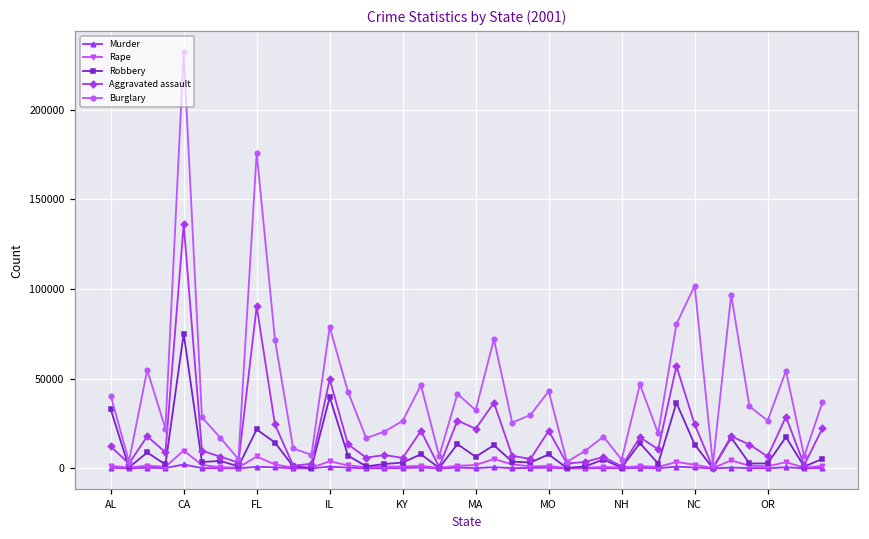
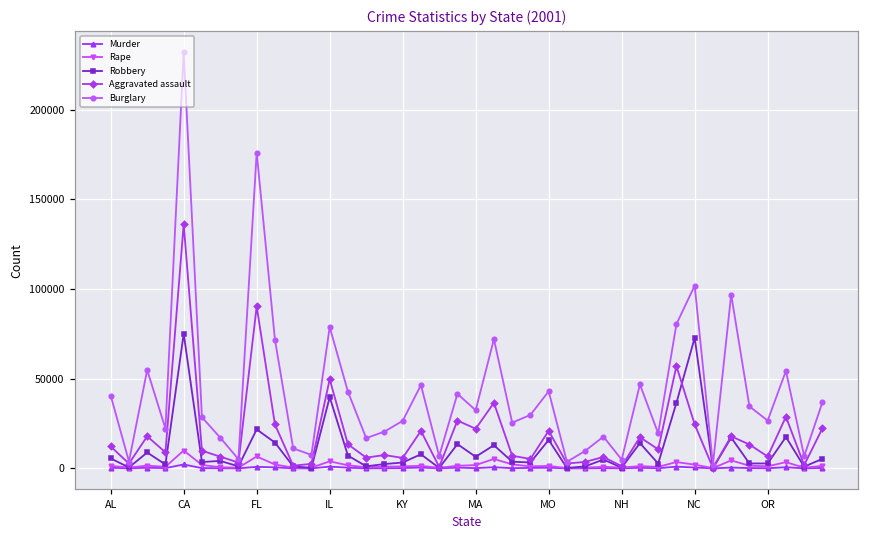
Robbery, AL: 33000 -> 6000
Robbery, MO: 8000 -> 16000
Robbery, NC: 13000 -> 73000
